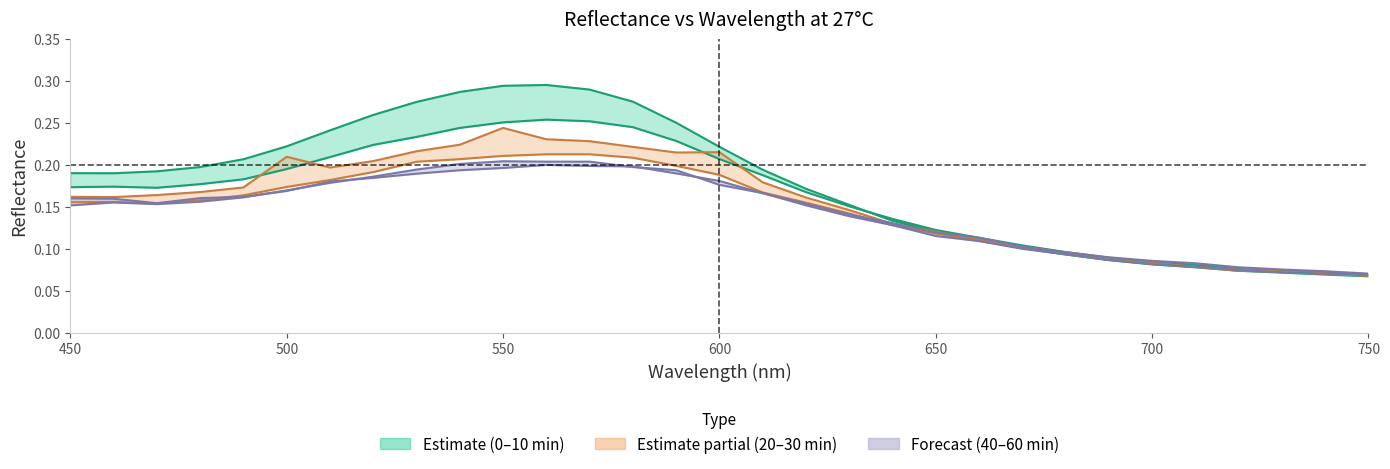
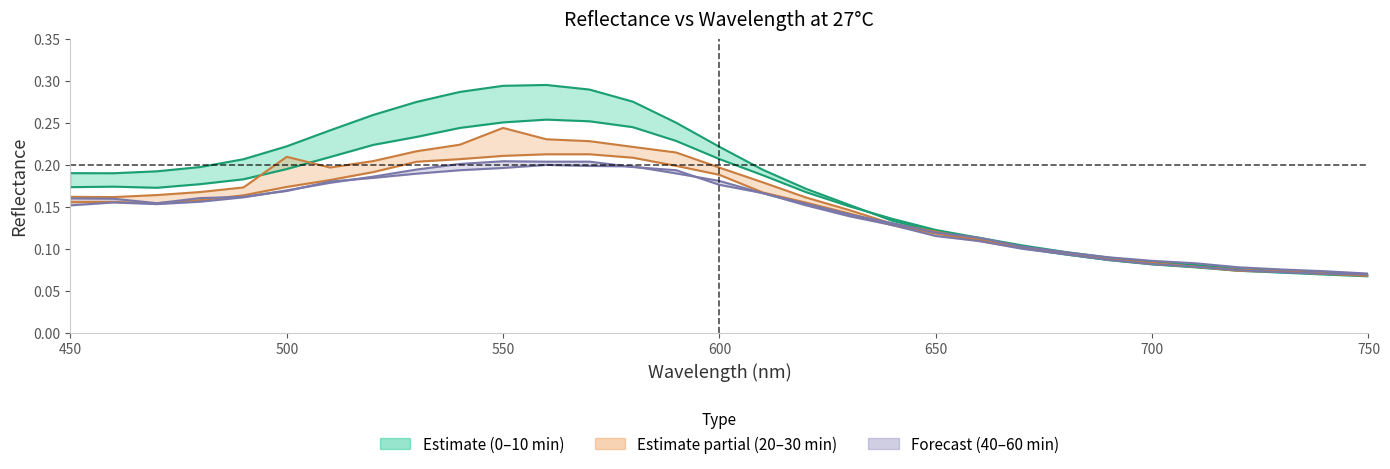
Estimate partial (20–30 min), 600: 0.22 -> 0.20
